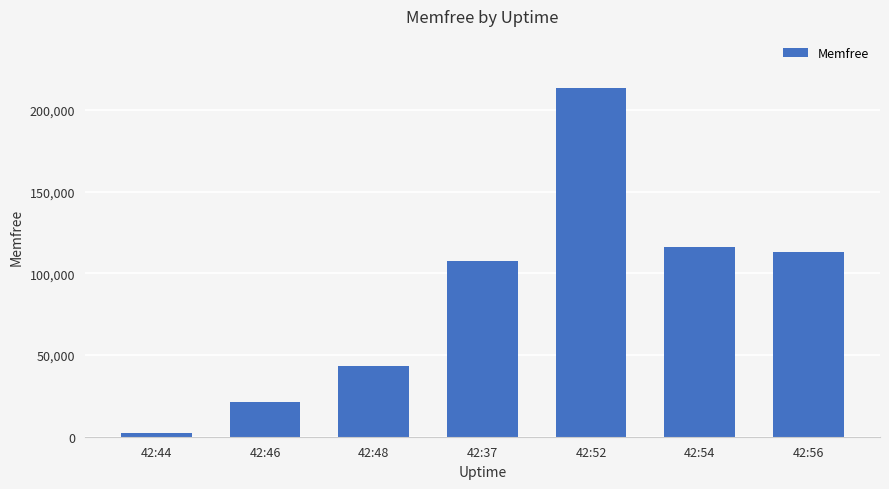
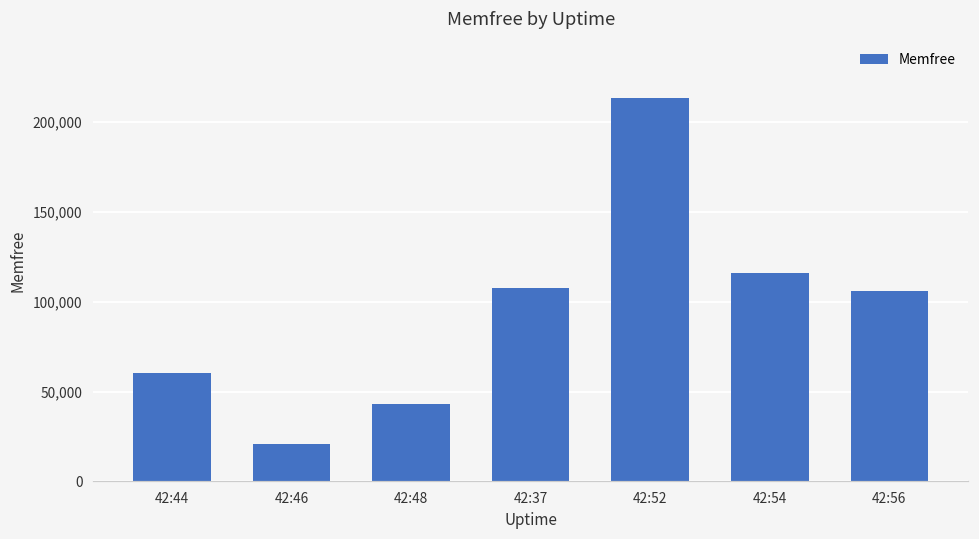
42:44: 2,000 -> 60,000
42:56: 113,000 -> 106,000
